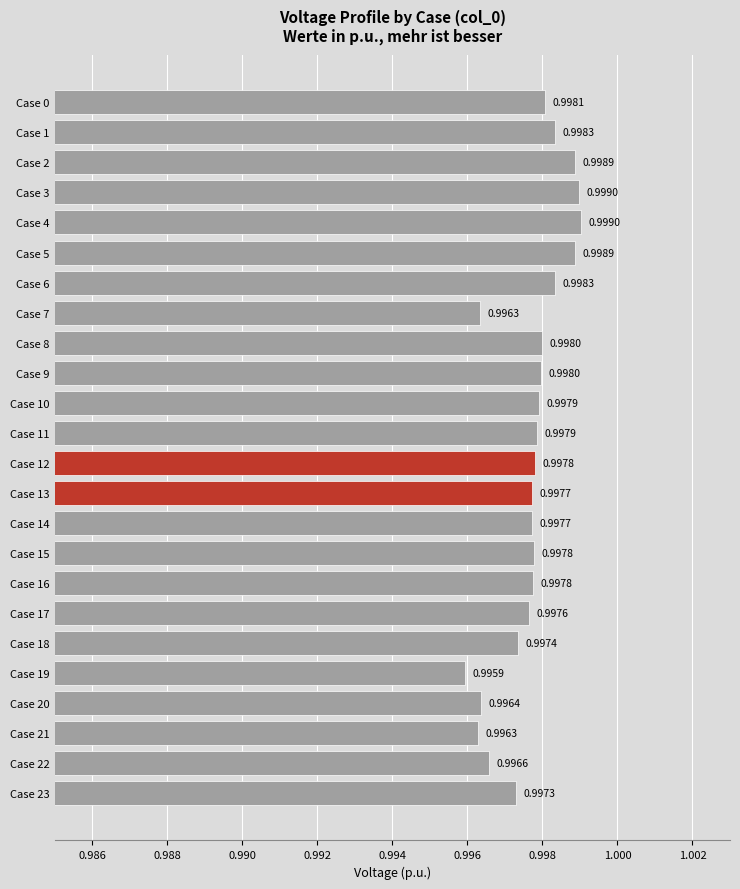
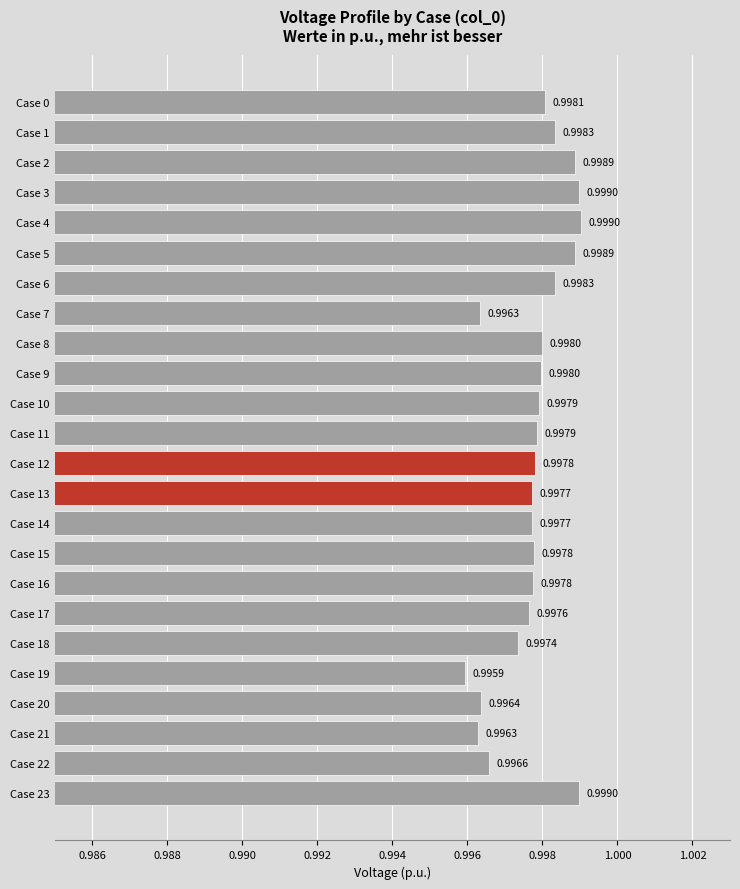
Case 23: 0.9973 -> 0.9990
